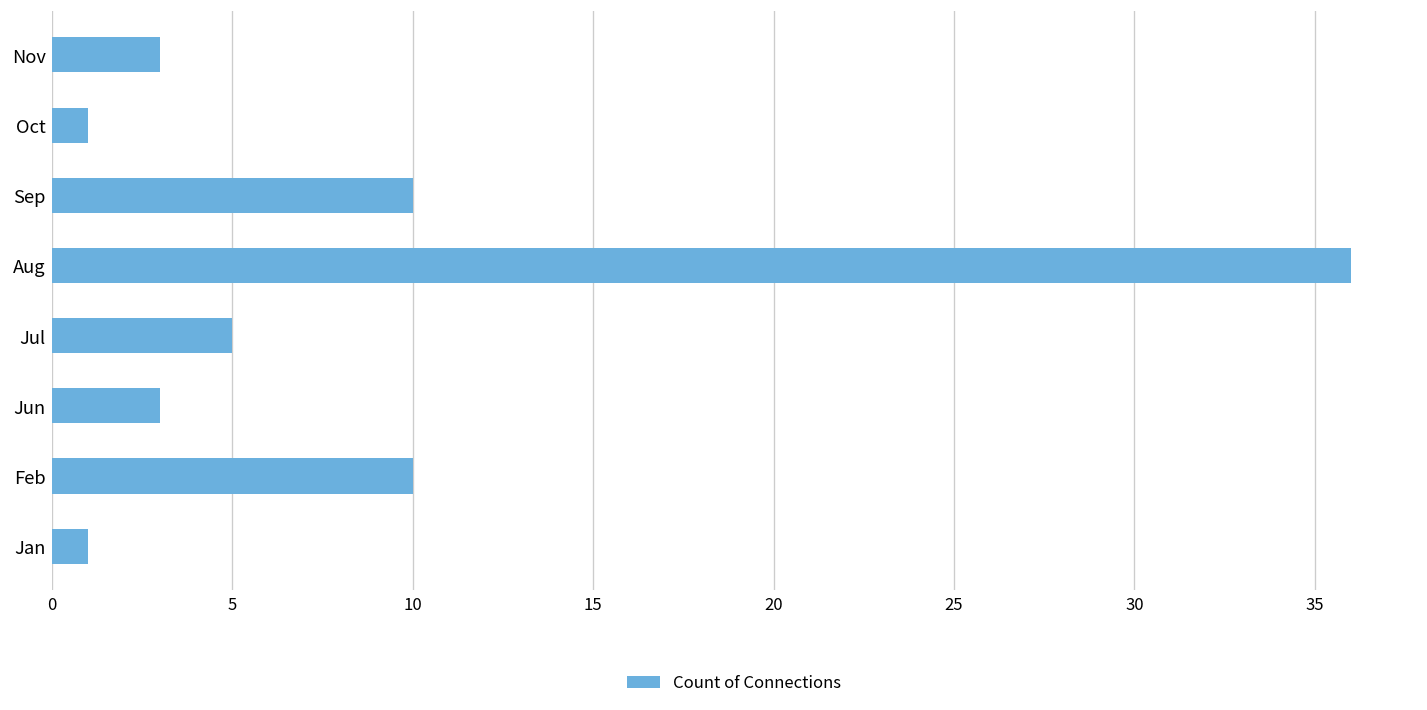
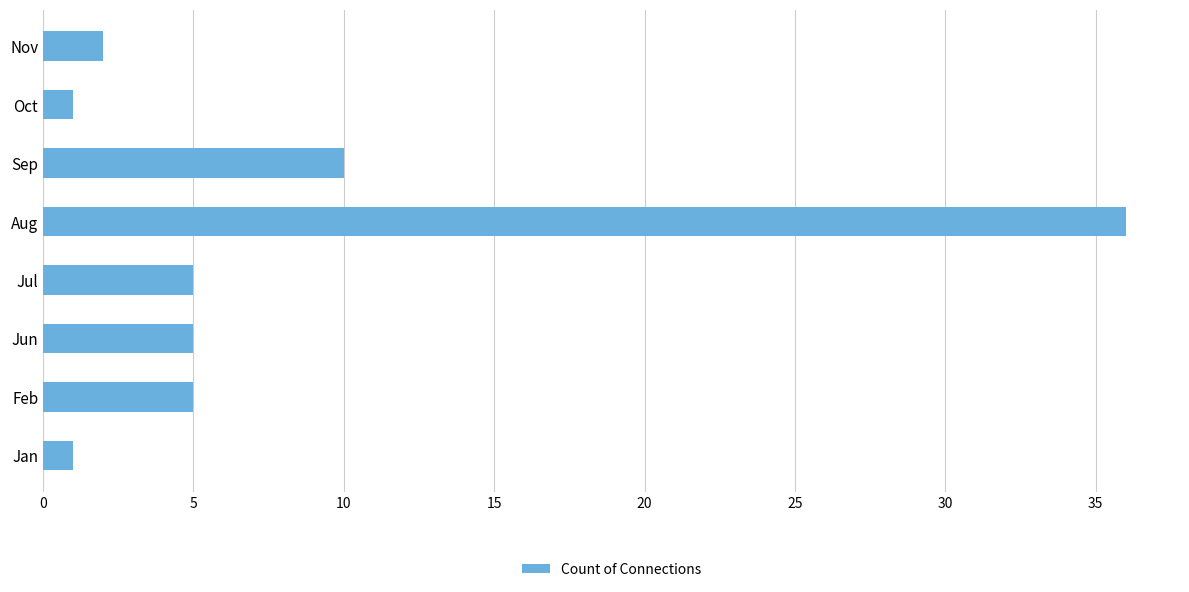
Nov: 3 -> 2
Jun: 3 -> 5
Feb: 10 -> 5
